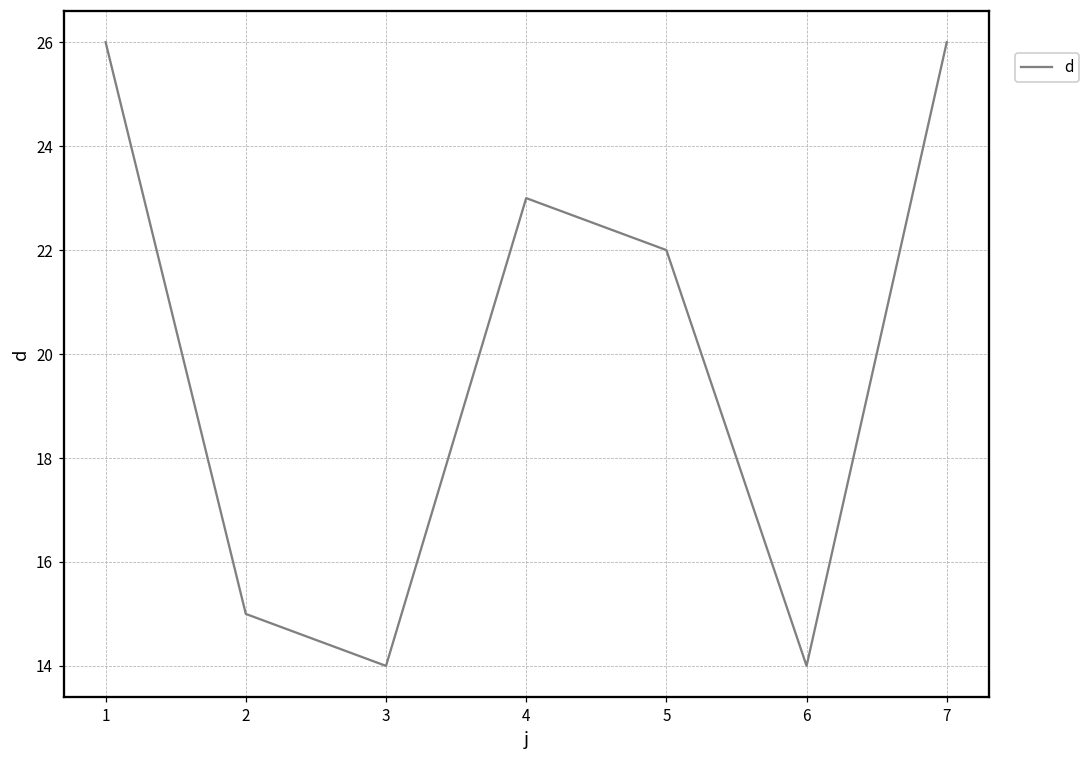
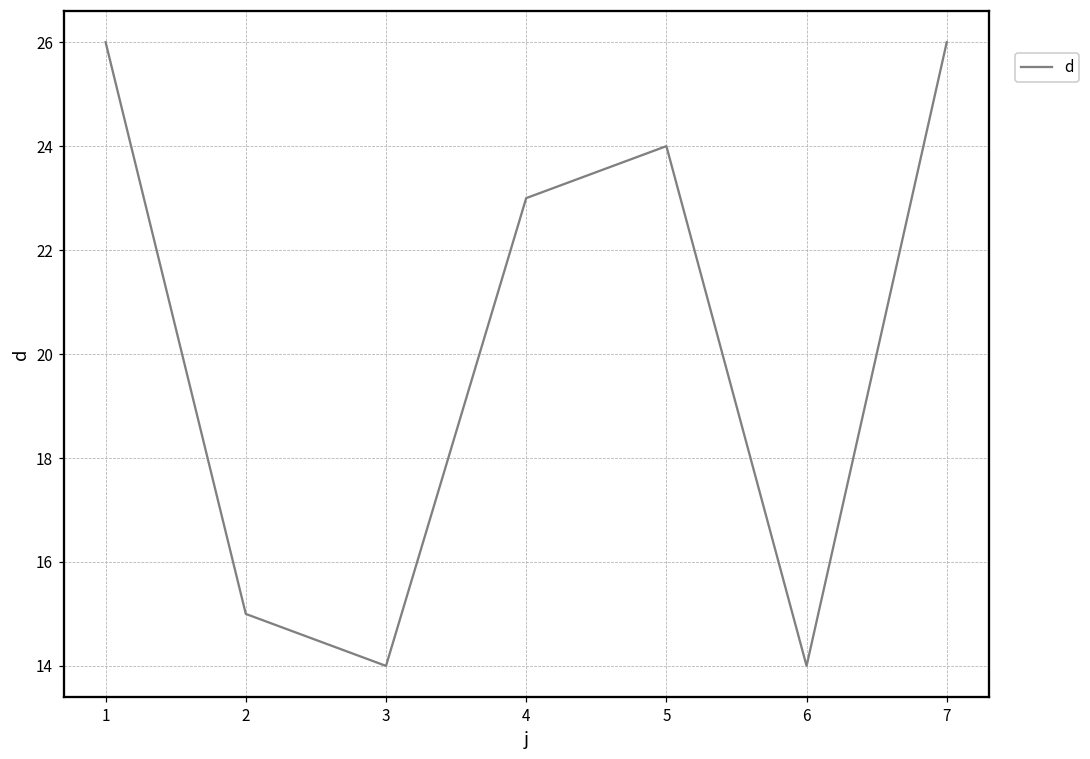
5: 22 -> 24
